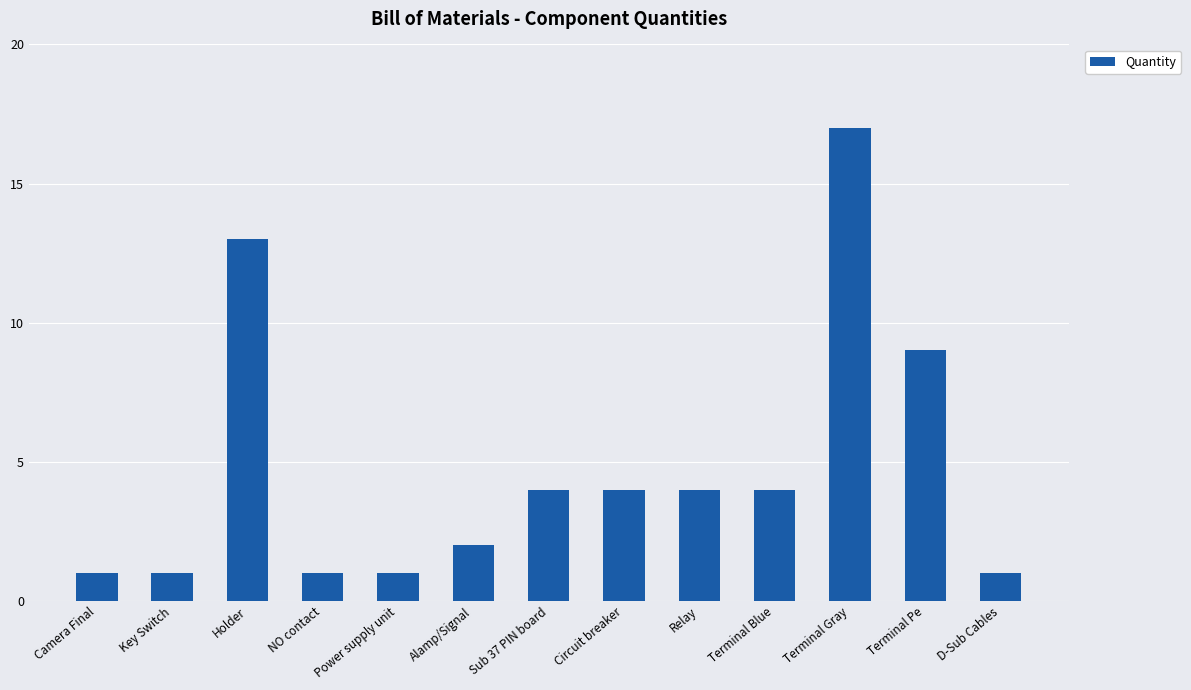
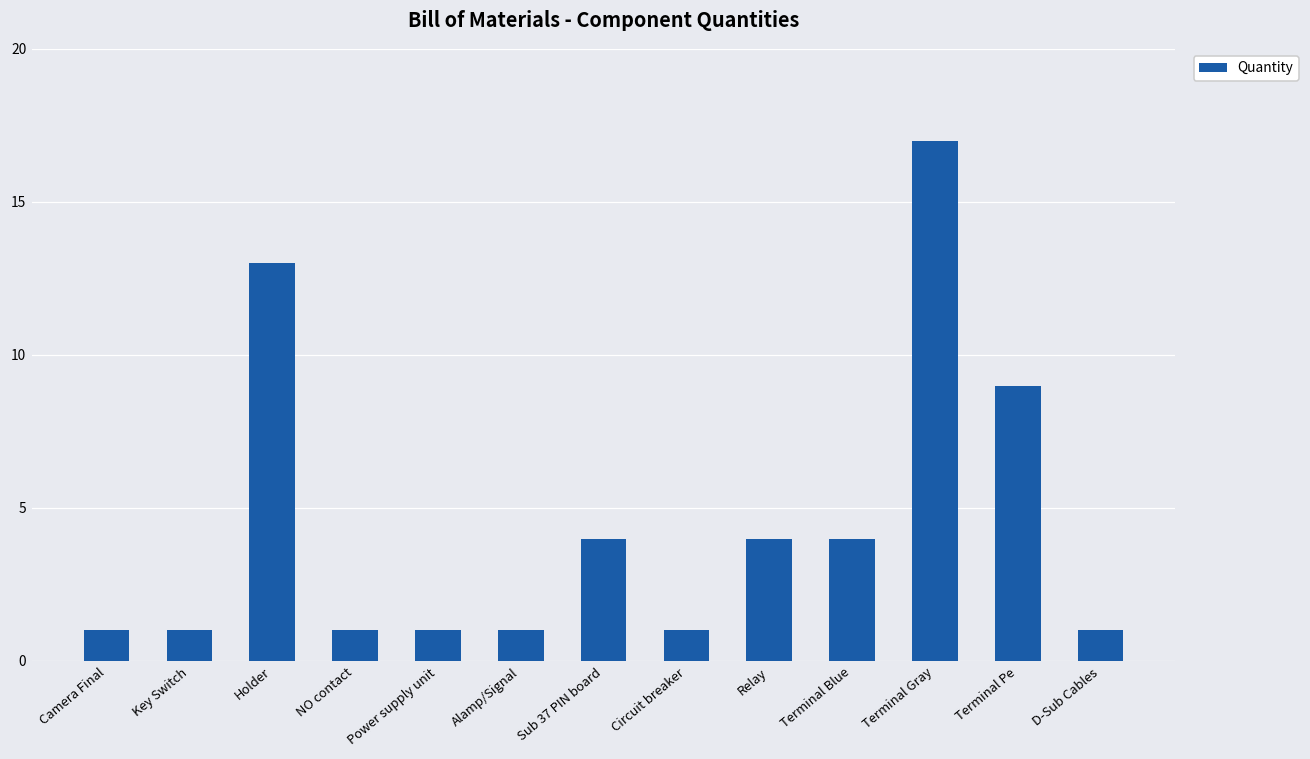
Alamp/Signal: 2 -> 1
Circuit breaker: 4 -> 1
